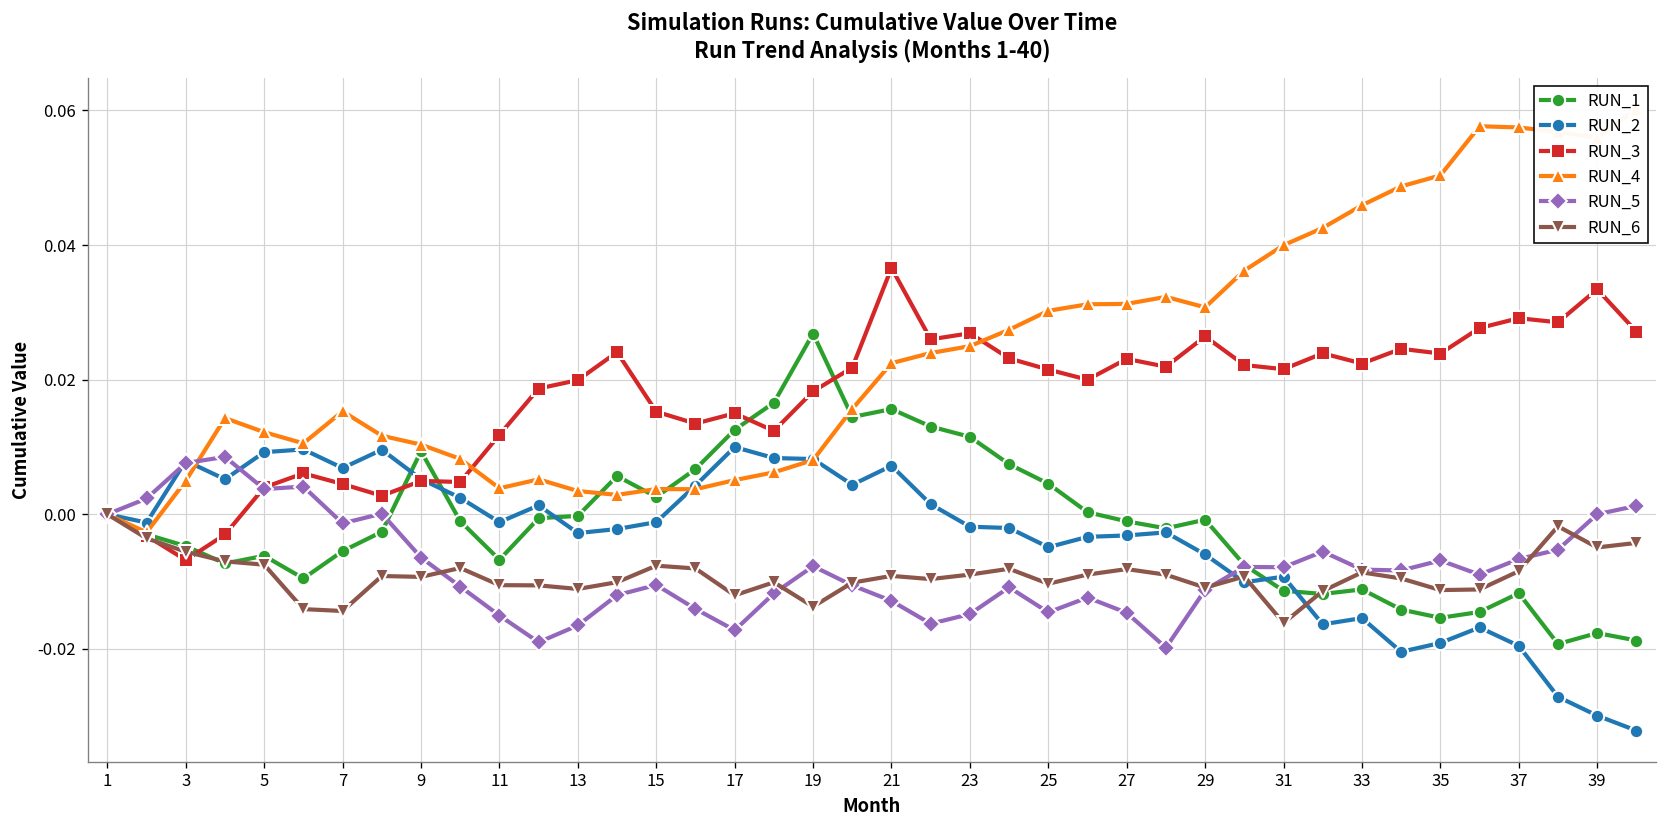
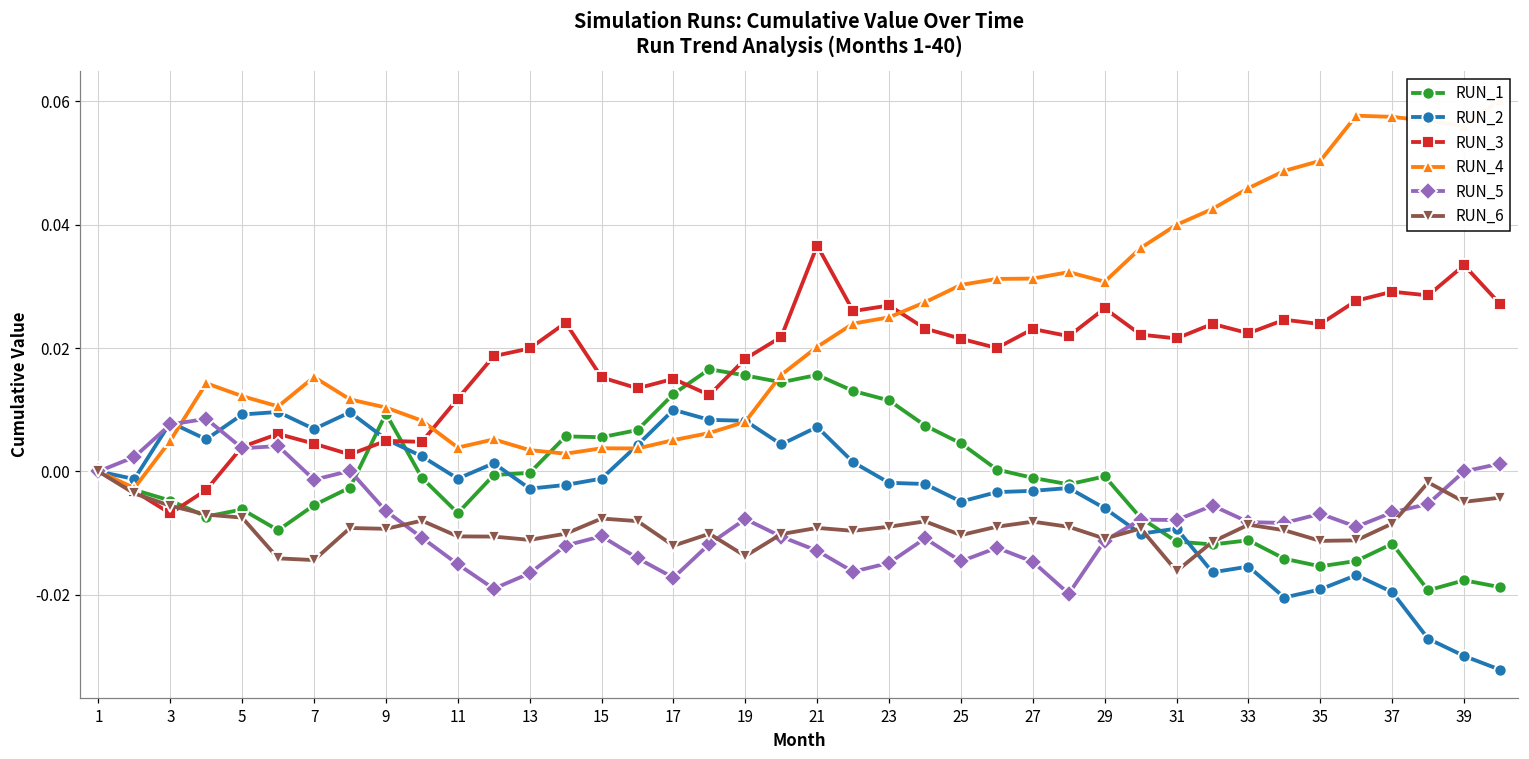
RUN_1, 15: 0.003 -> 0.006
RUN_1, 19: 0.027 -> 0.016
RUN_4, 21: 0.022 -> 0.020
